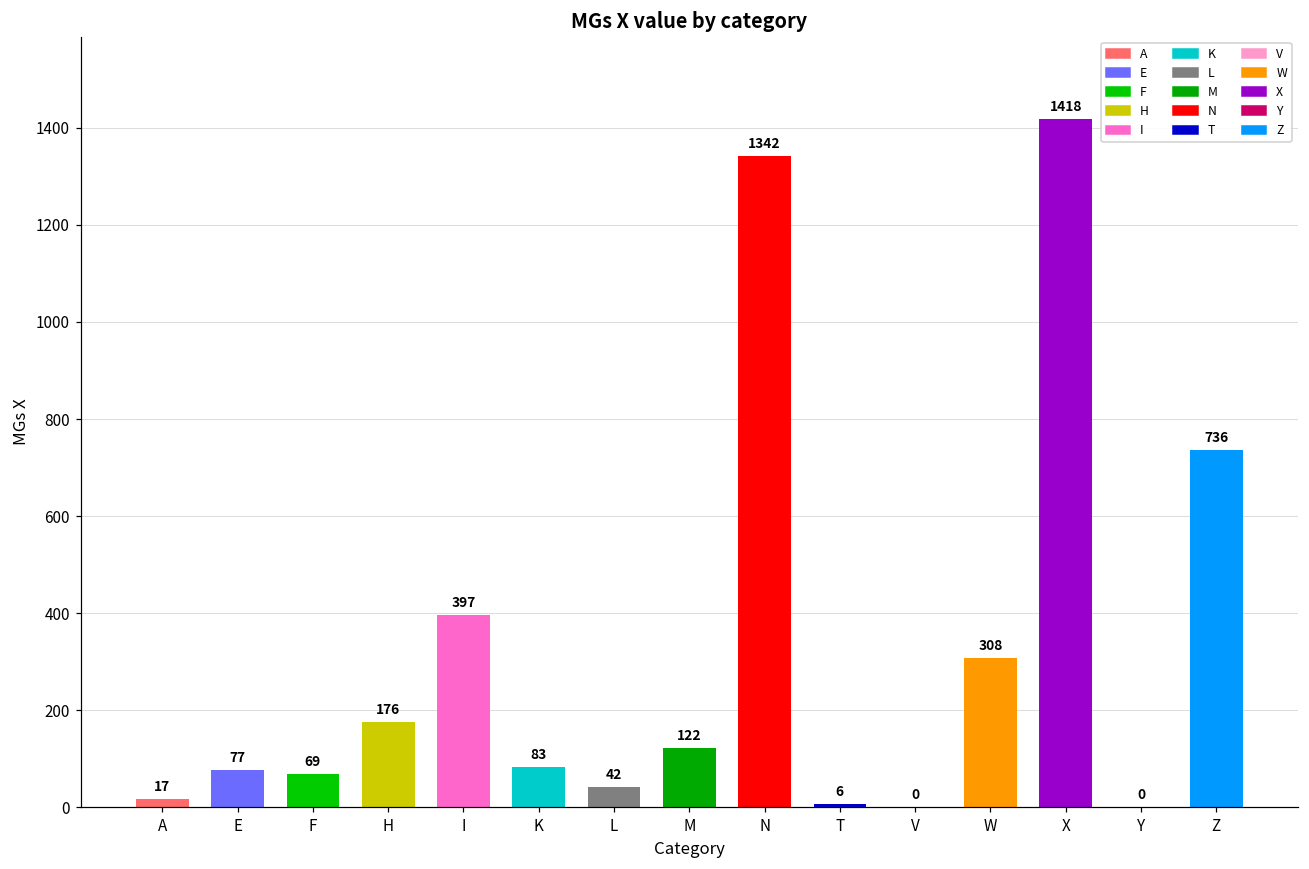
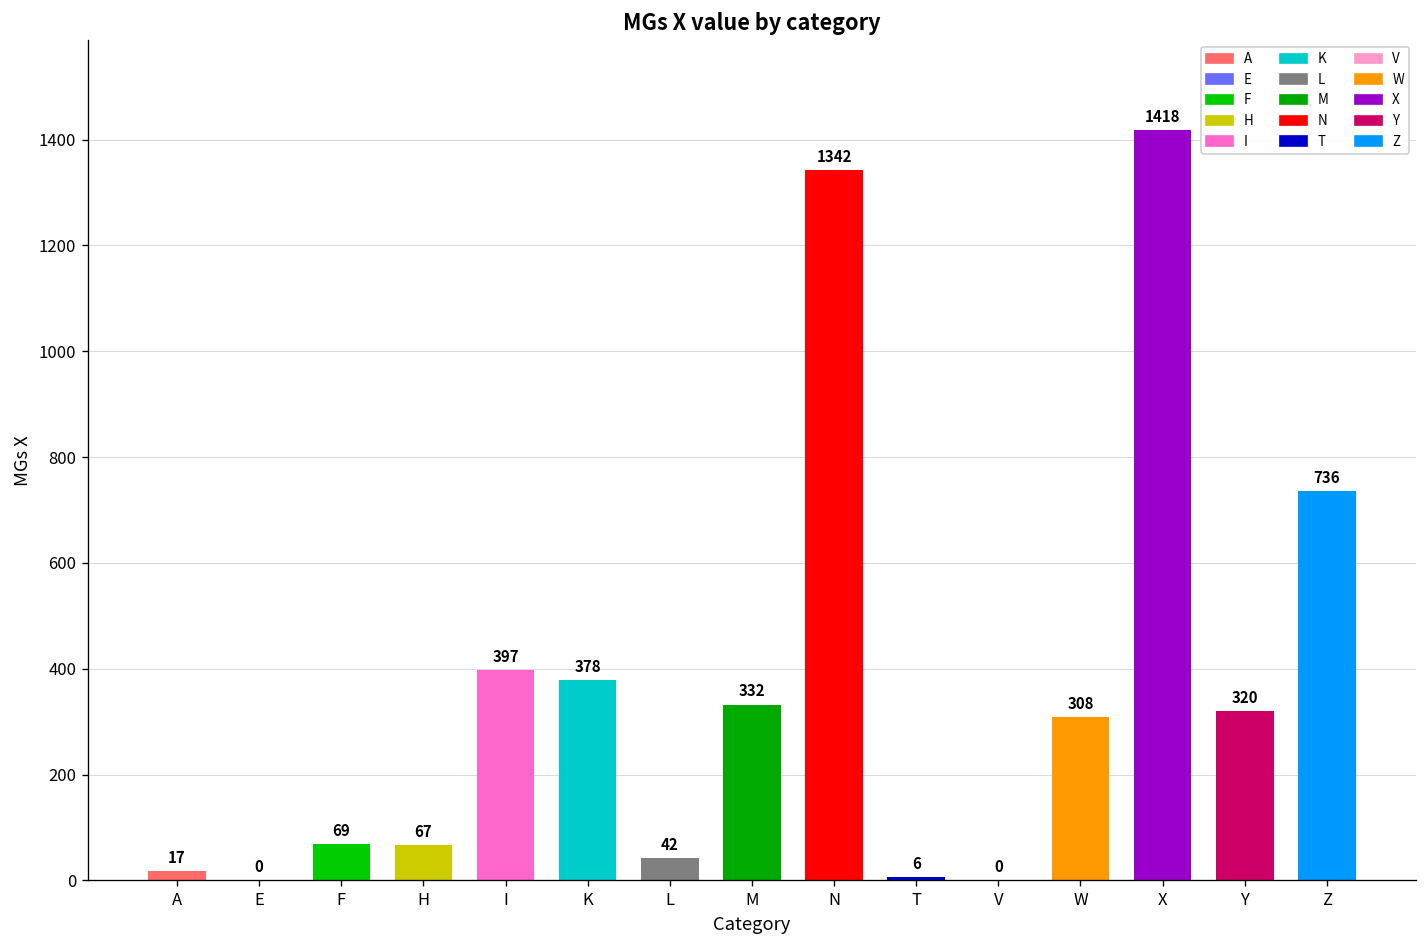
E: 77 -> 0
H: 176 -> 67
K: 83 -> 378
M: 122 -> 332
Y: 0 -> 320
